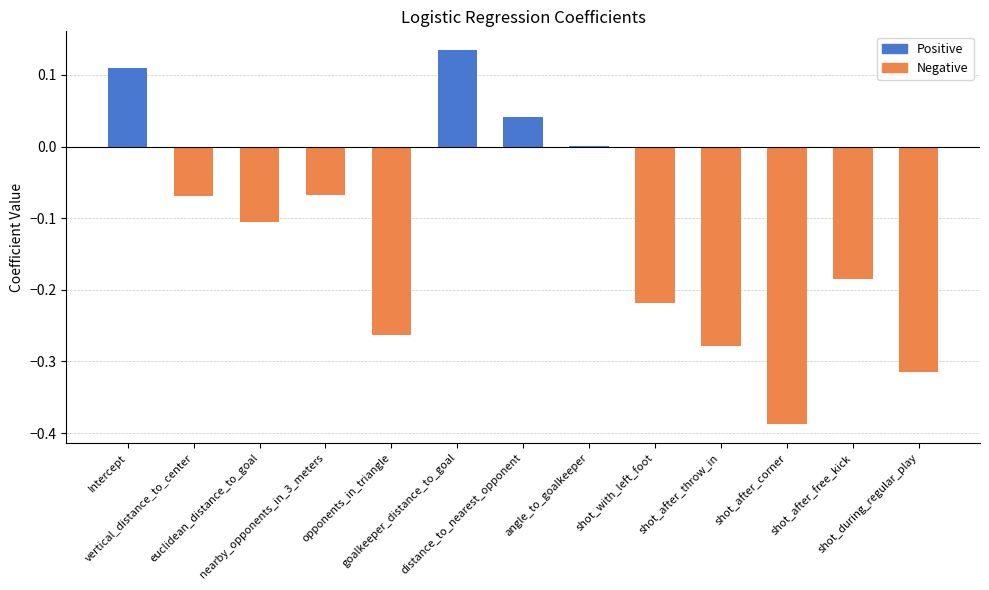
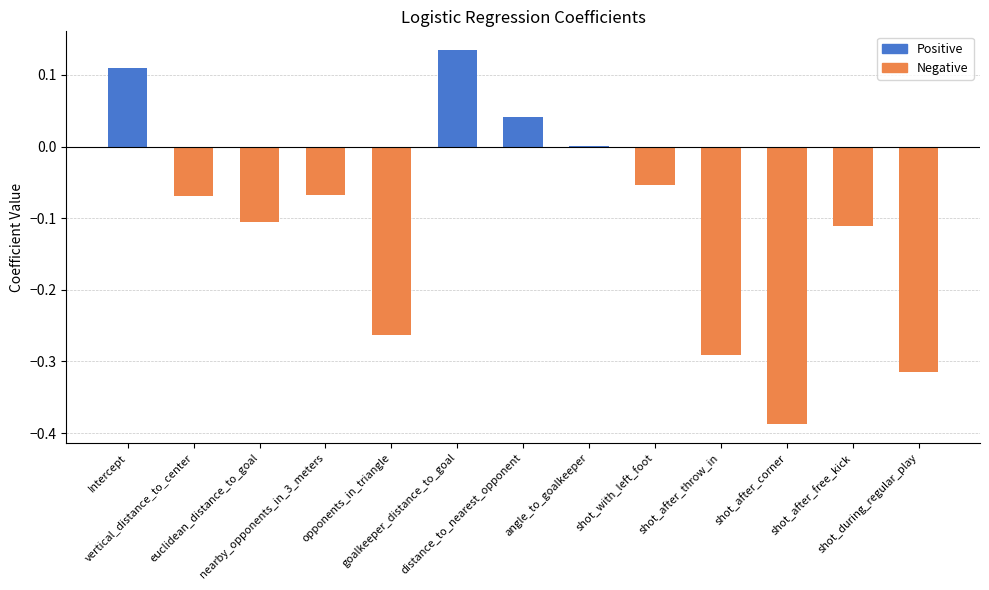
shot_with_left_foot: -0.22 -> -0.05
shot_after_throw_in: -0.28 -> -0.29
shot_after_free_kick: -0.18 -> -0.11
